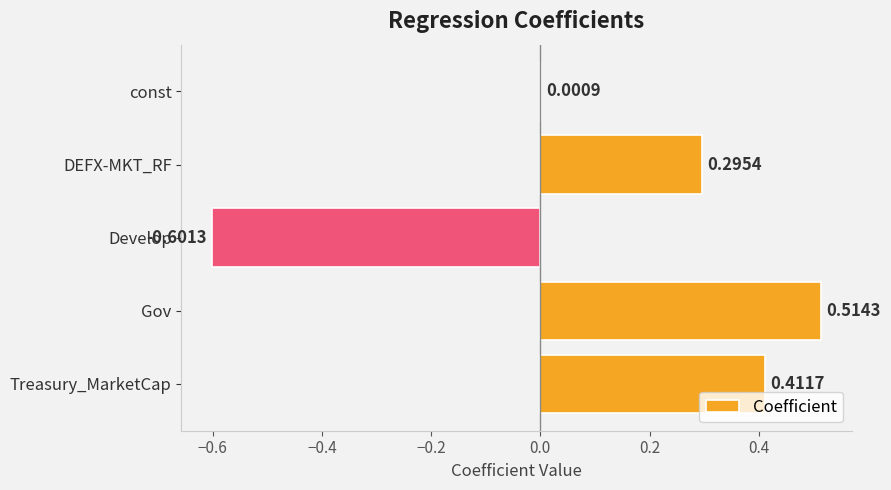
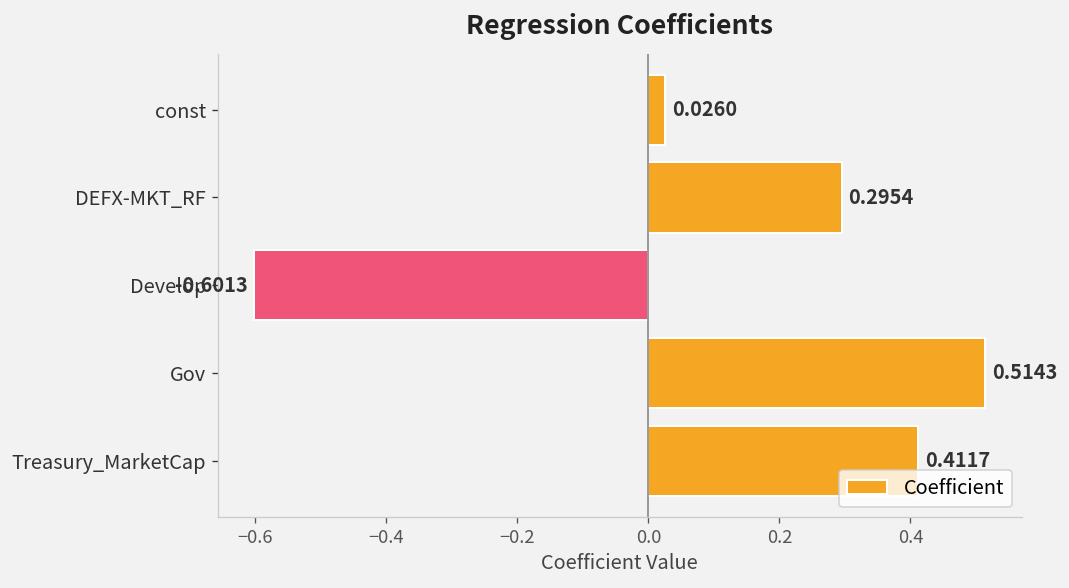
const: 0.0009 -> 0.0260
